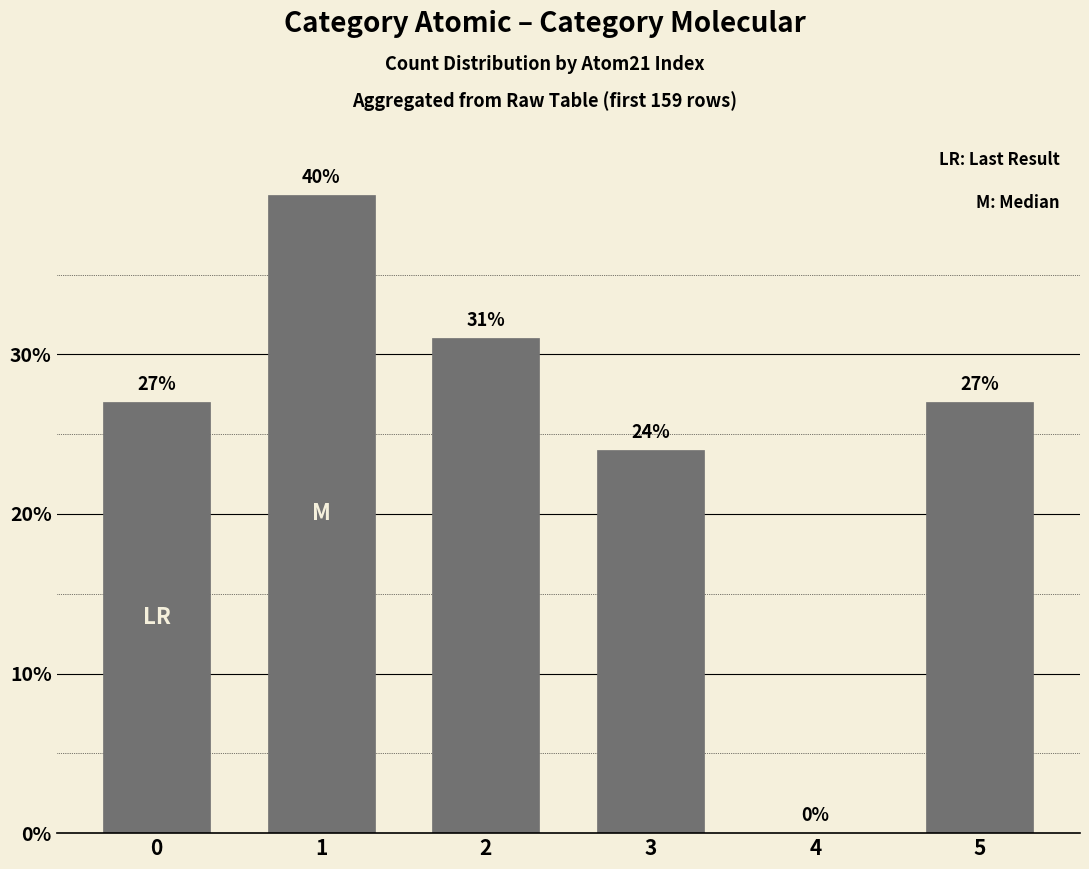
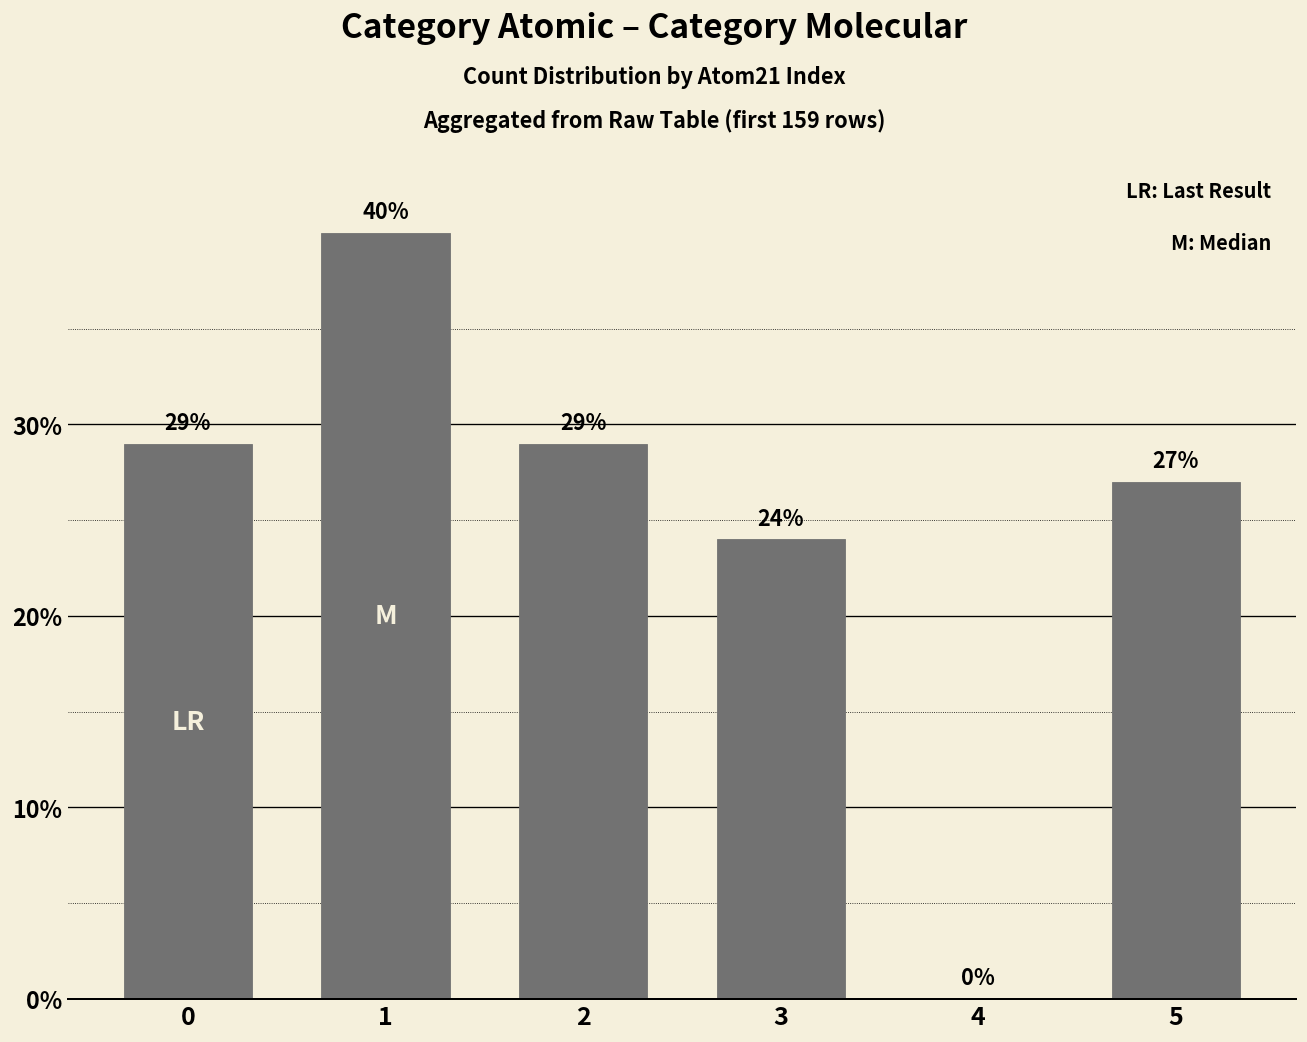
0: 27% -> 29%
2: 31% -> 29%
